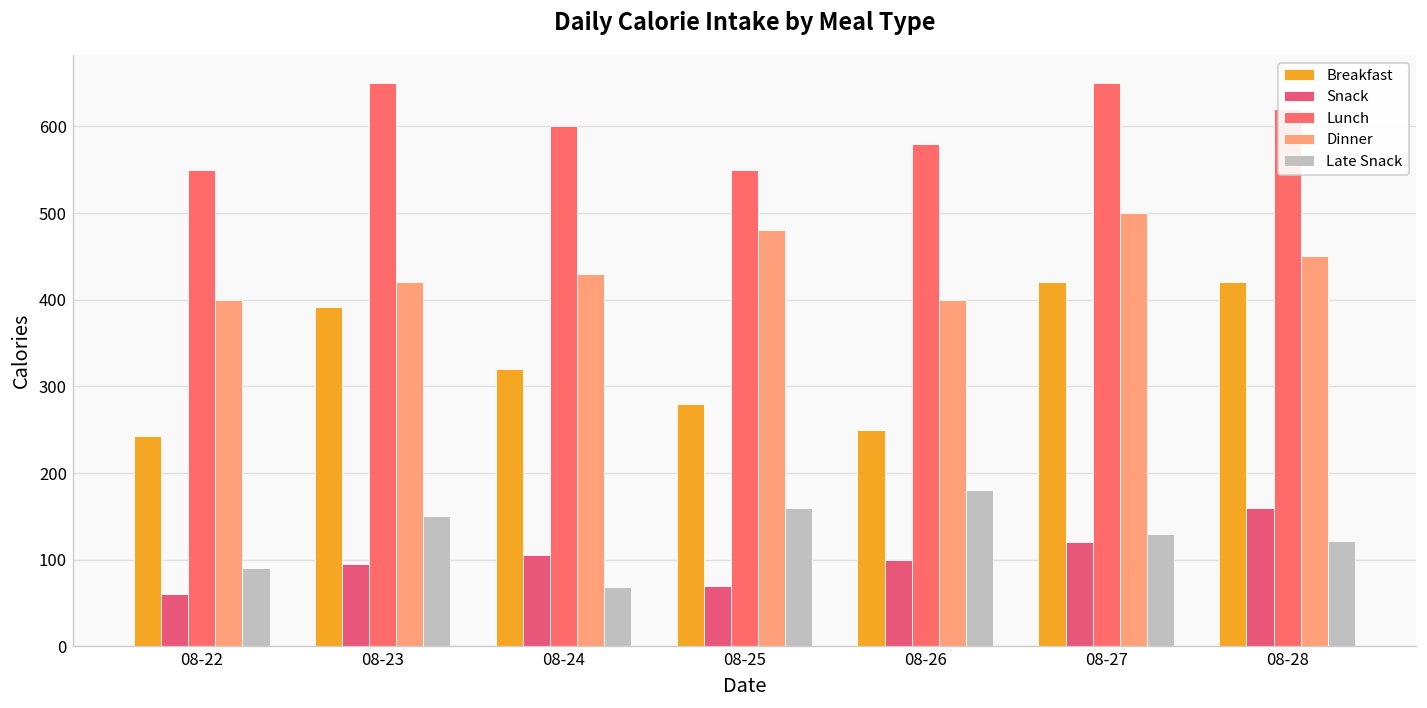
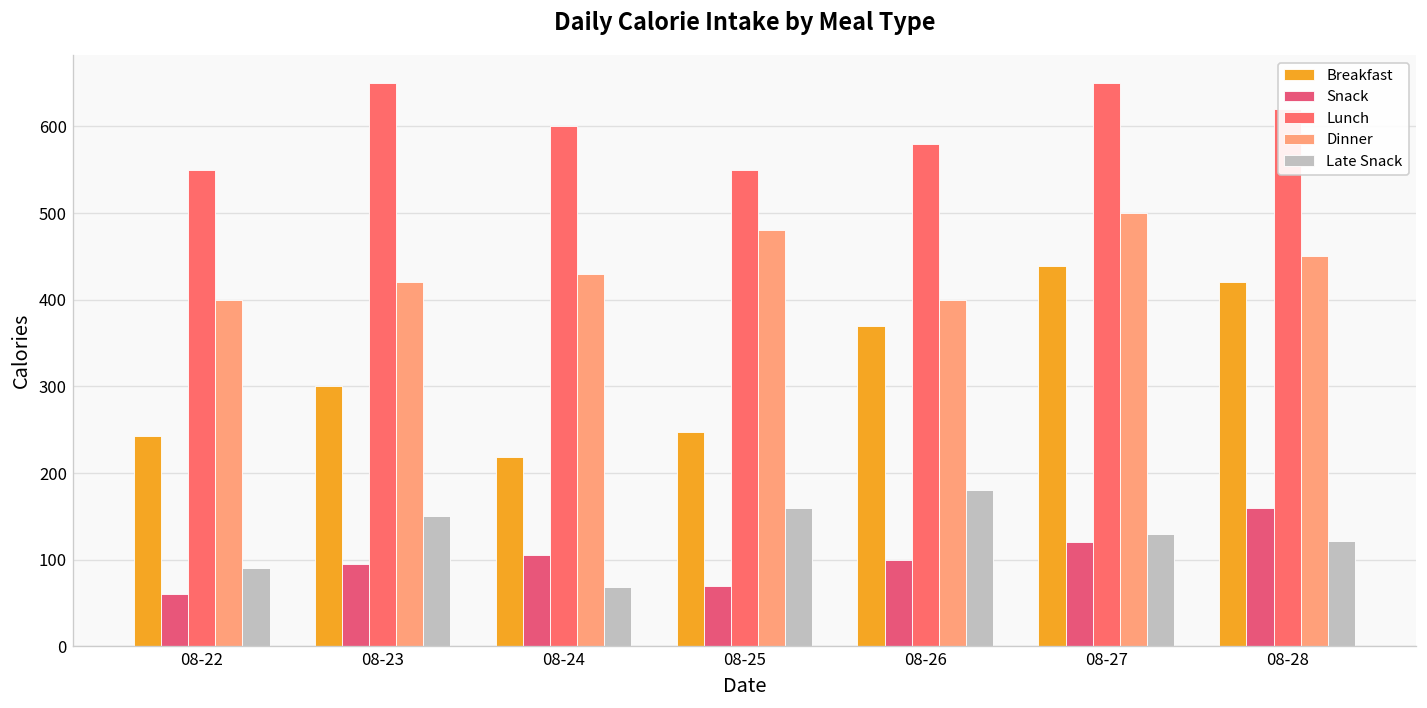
Breakfast, 08-23: 390 -> 300
Breakfast, 08-24: 320 -> 220
Breakfast, 08-25: 280 -> 250
Breakfast, 08-26: 250 -> 370
Breakfast, 08-27: 420 -> 440
